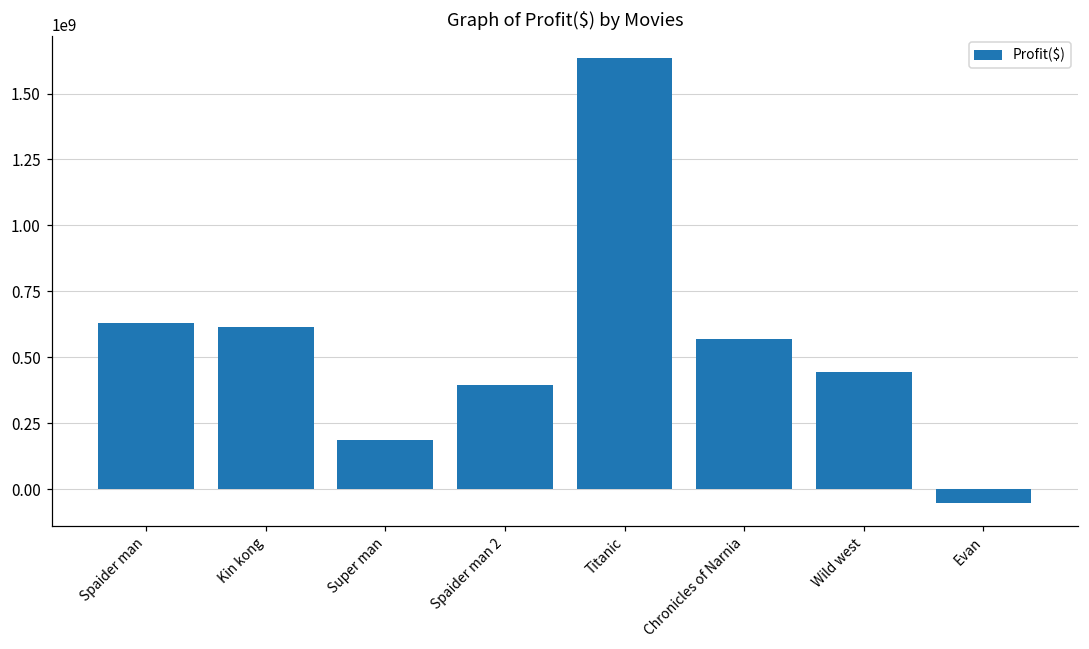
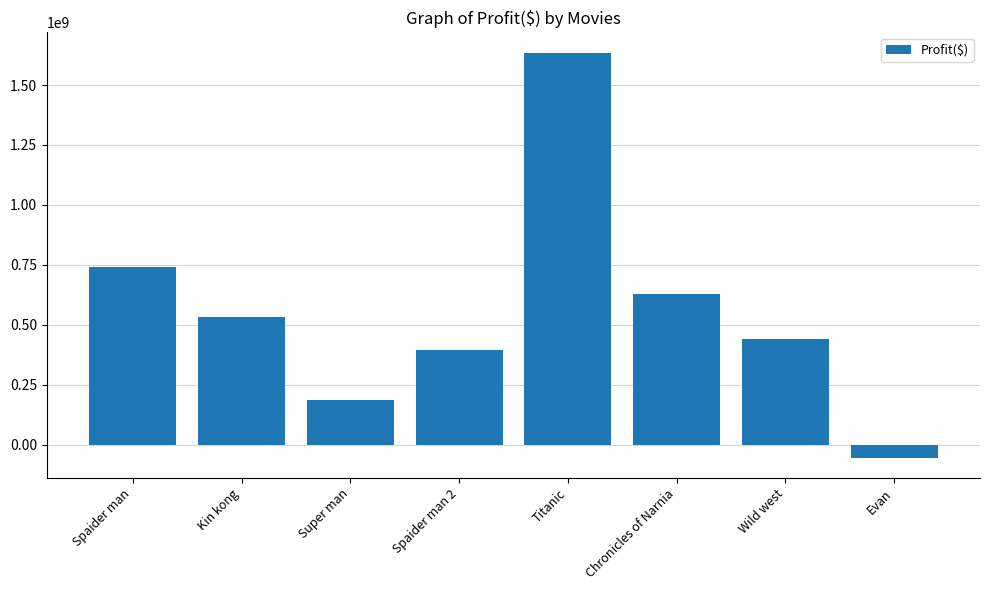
Spaider man: 630000000 -> 740000000
Kin kong: 610000000 -> 530000000
Chronicles of Narnia: 570000000 -> 630000000
